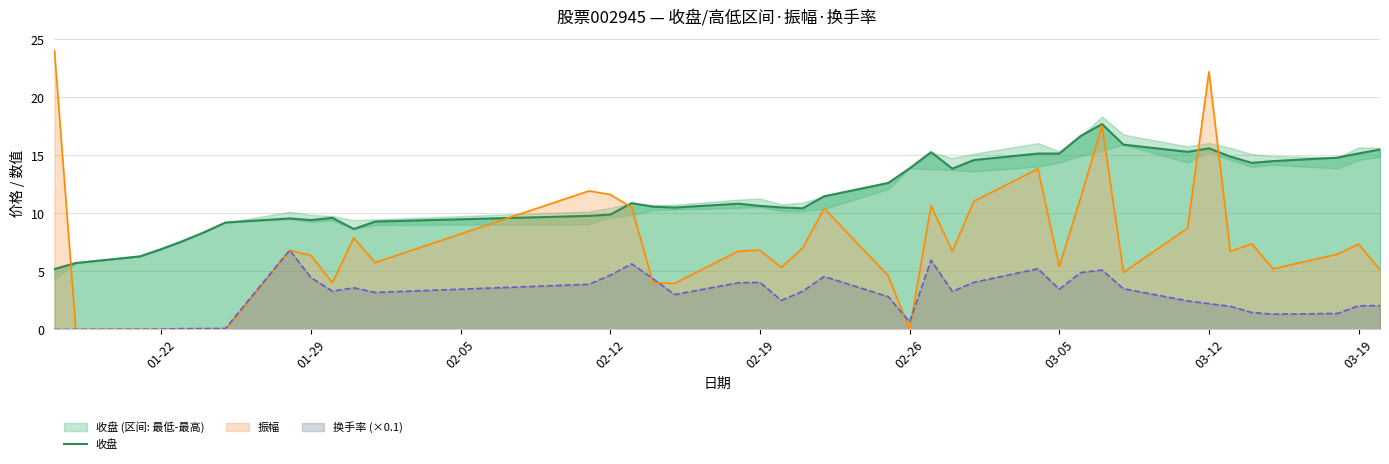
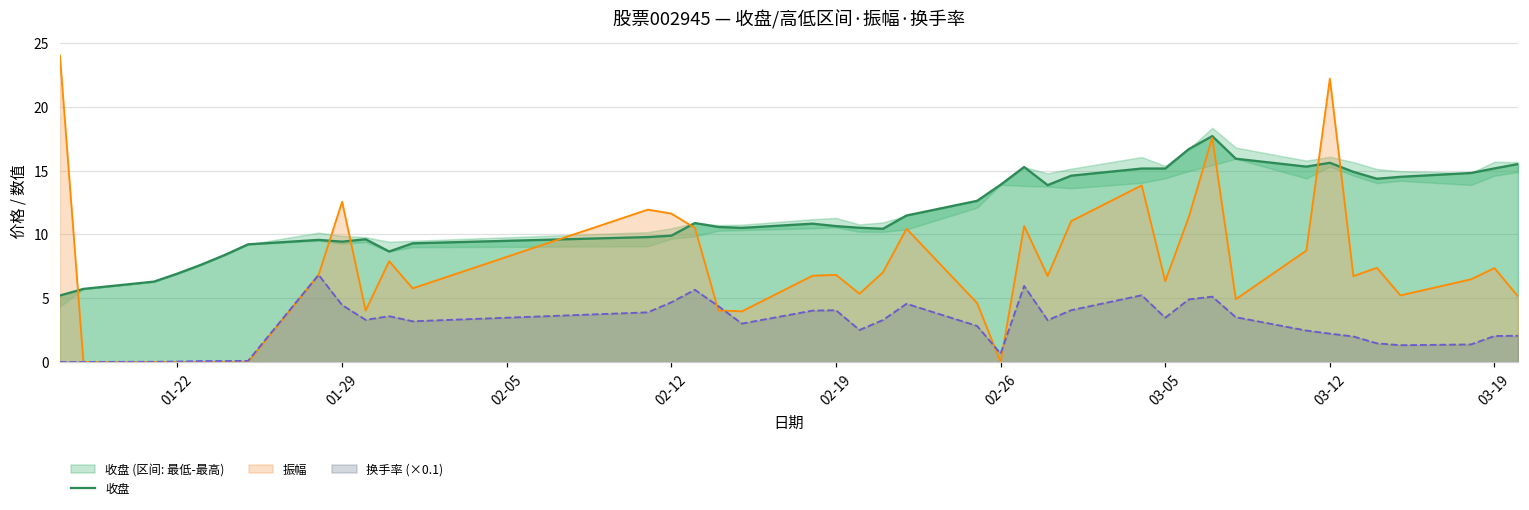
振幅, 01-29: 6.4 -> 12.6
振幅, 03-05: 5.5 -> 6.3
